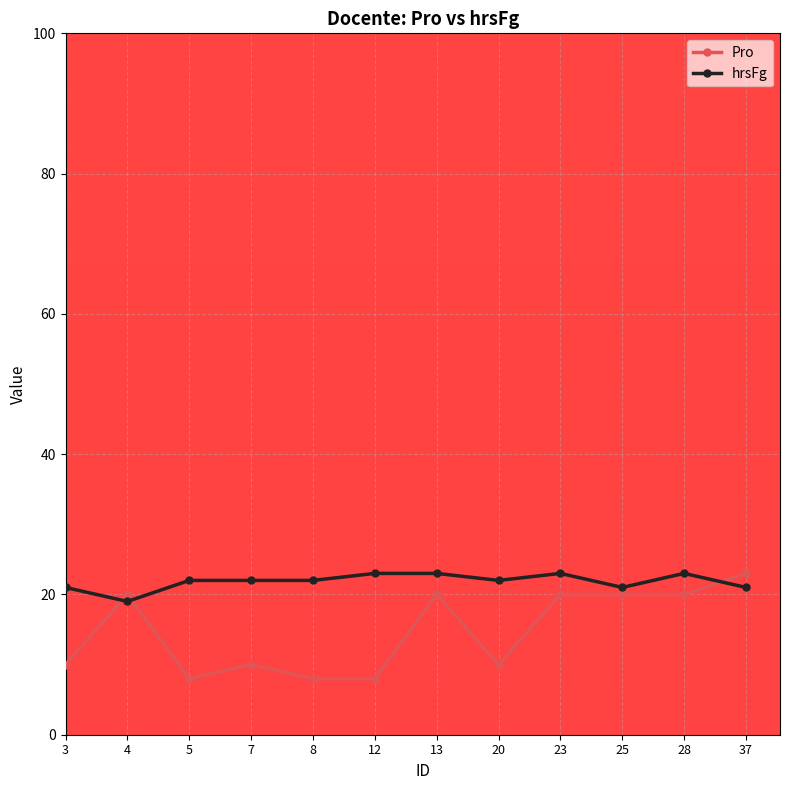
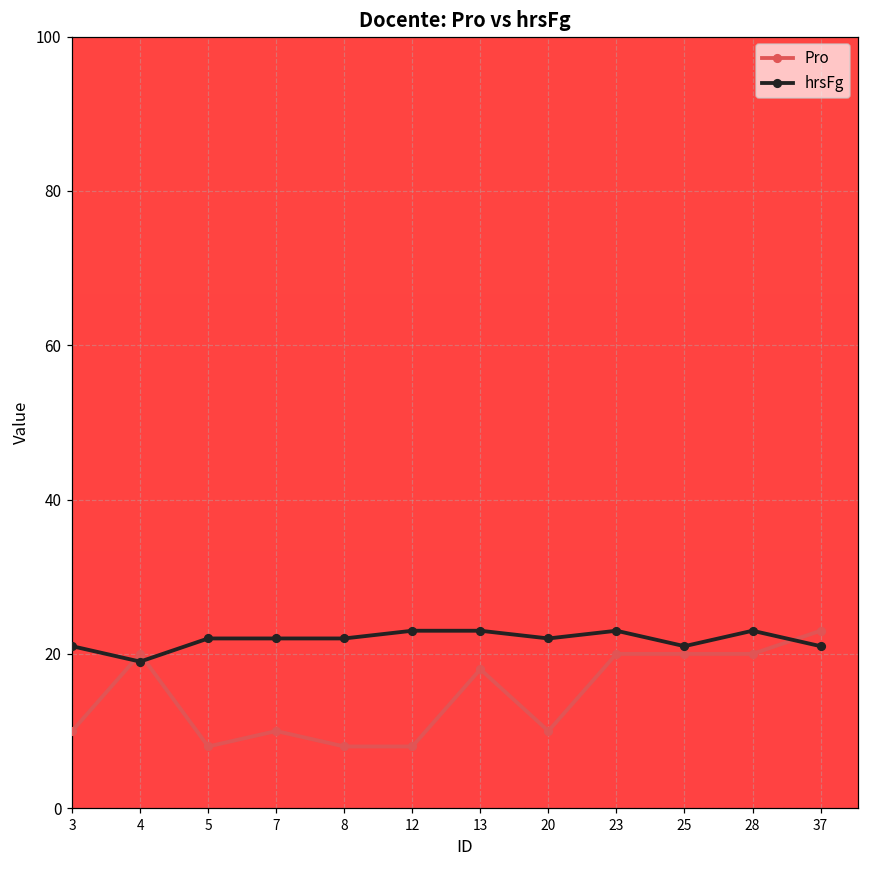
Pro, 13: 20 -> 18
